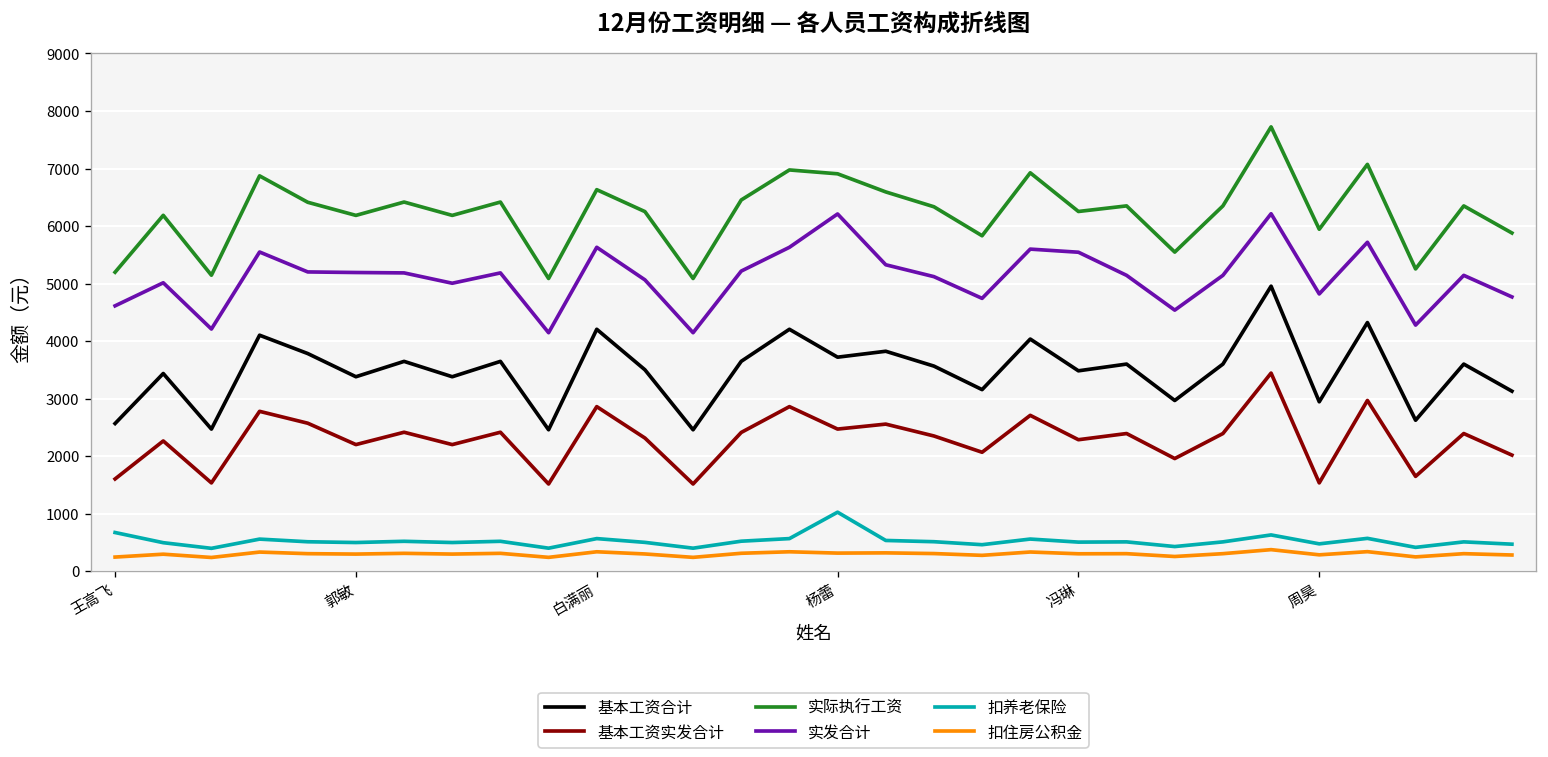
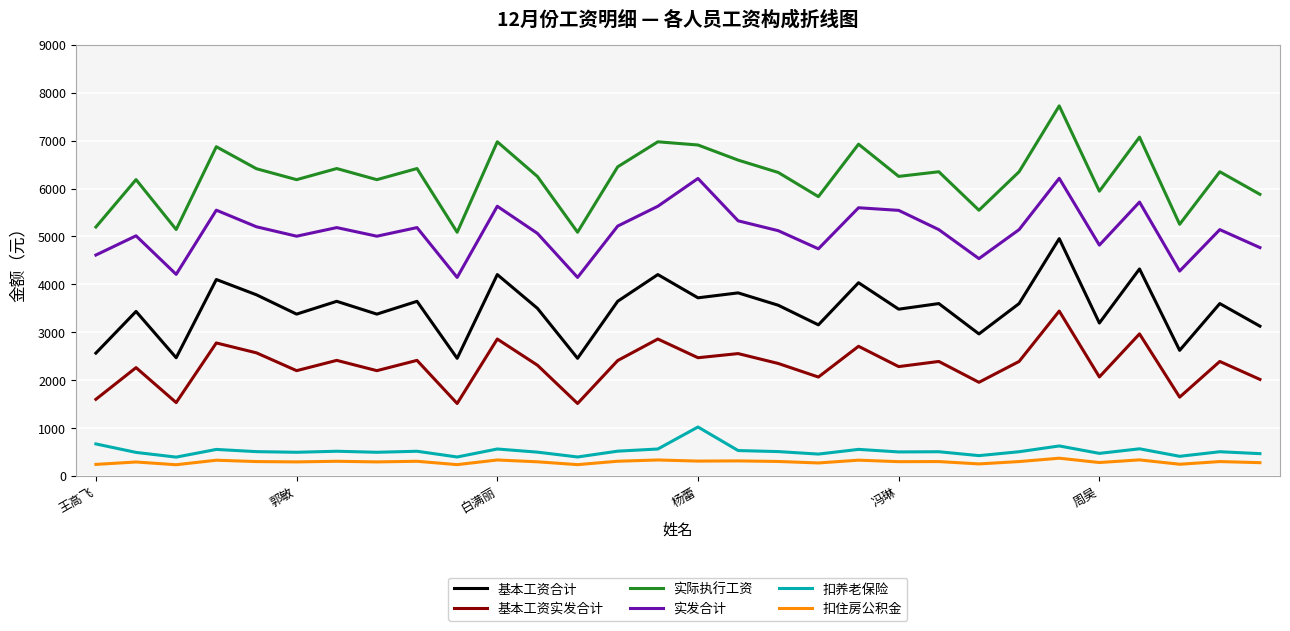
实发合计, 郭敏: 5200 -> 5000
实际执行工资, 白满丽: 6600 -> 7000
基本工资合计, 周昊: 2900 -> 3200
基本工资实发合计, 周昊: 1500 -> 2100
